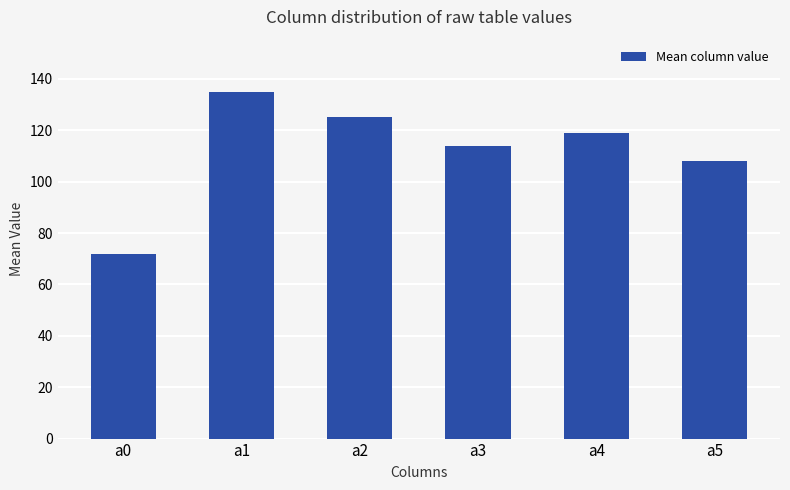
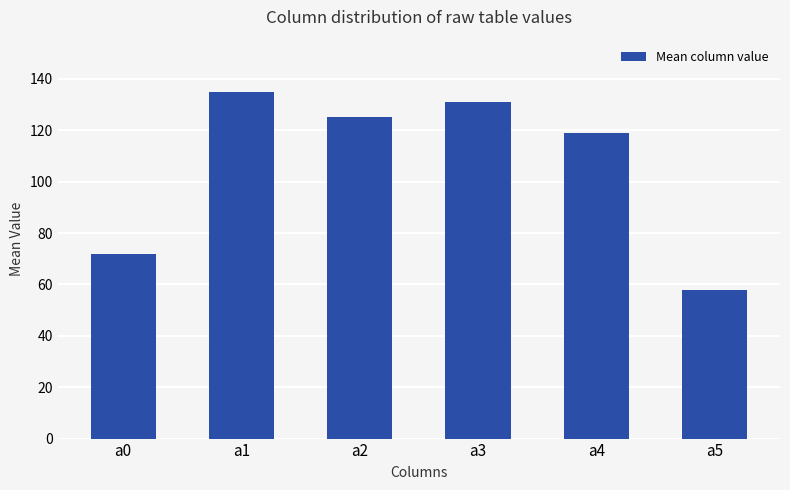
a3: 114 -> 131
a5: 108 -> 58
